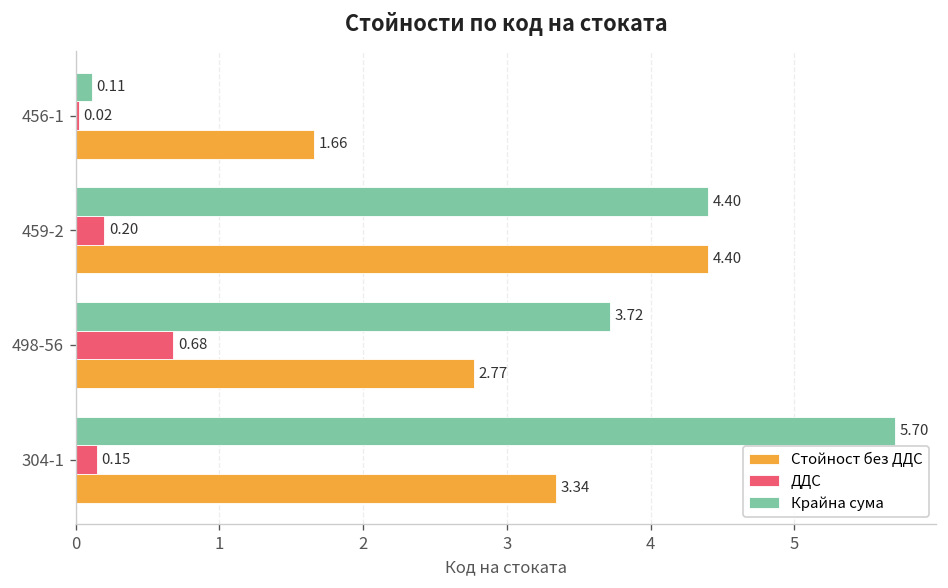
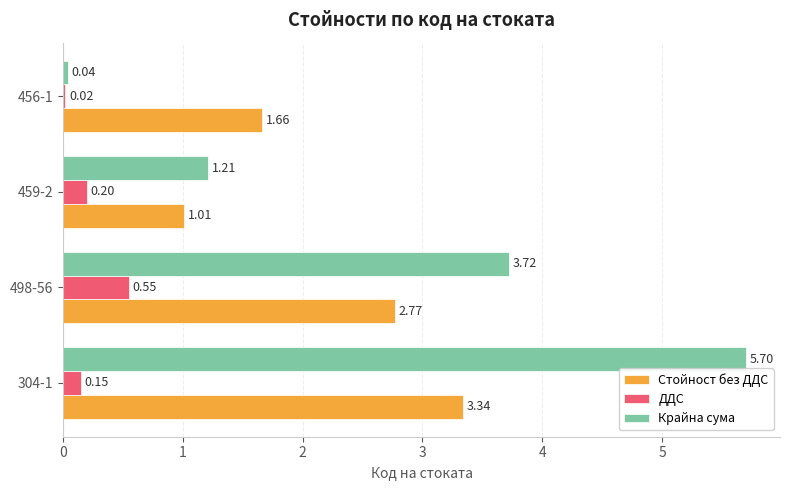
Крайна сума, 456-1: 0.11 -> 0.04
Крайна сума, 459-2: 4.40 -> 1.21
Стойност без ДДС, 459-2: 4.40 -> 1.01
ДДС, 498-56: 0.68 -> 0.55
